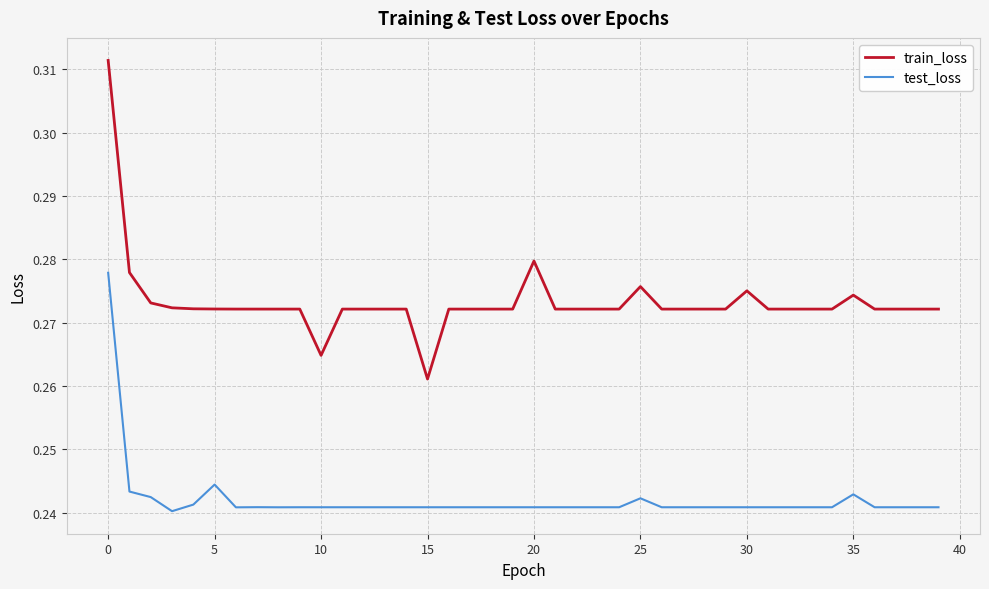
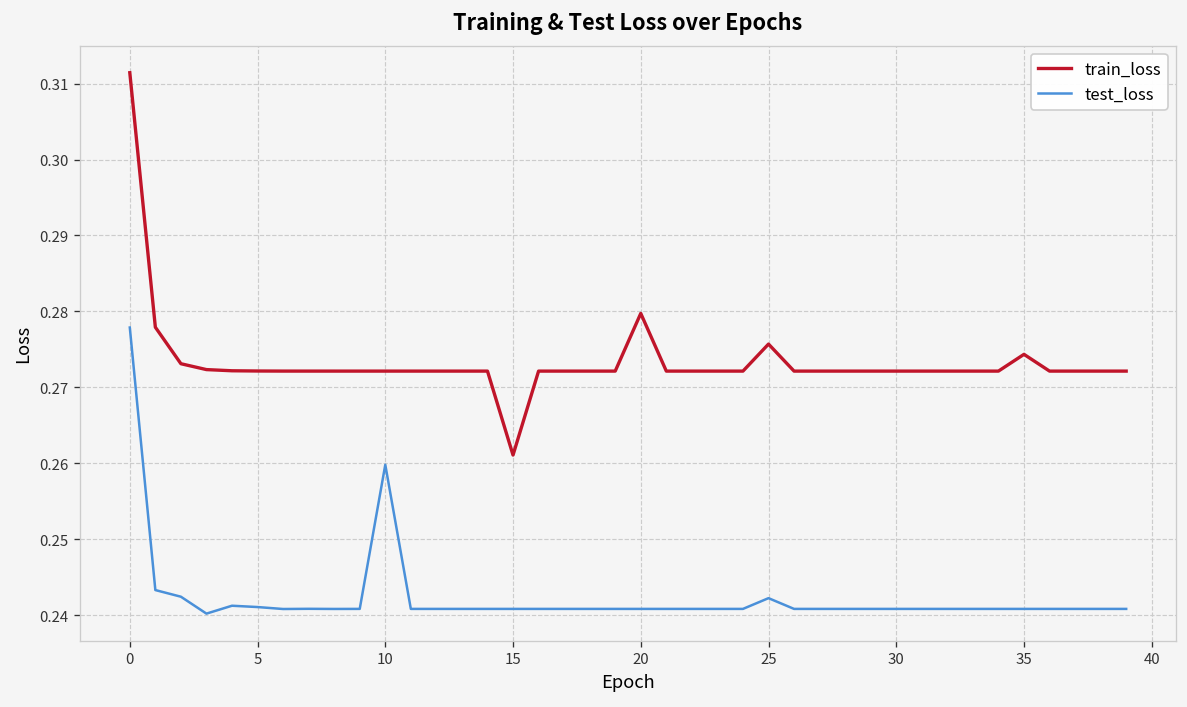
test_loss, 5: 0.244 -> 0.241
train_loss, 10: 0.265 -> 0.272
test_loss, 10: 0.241 -> 0.260
train_loss, 30: 0.275 -> 0.272
test_loss, 35: 0.243 -> 0.241
